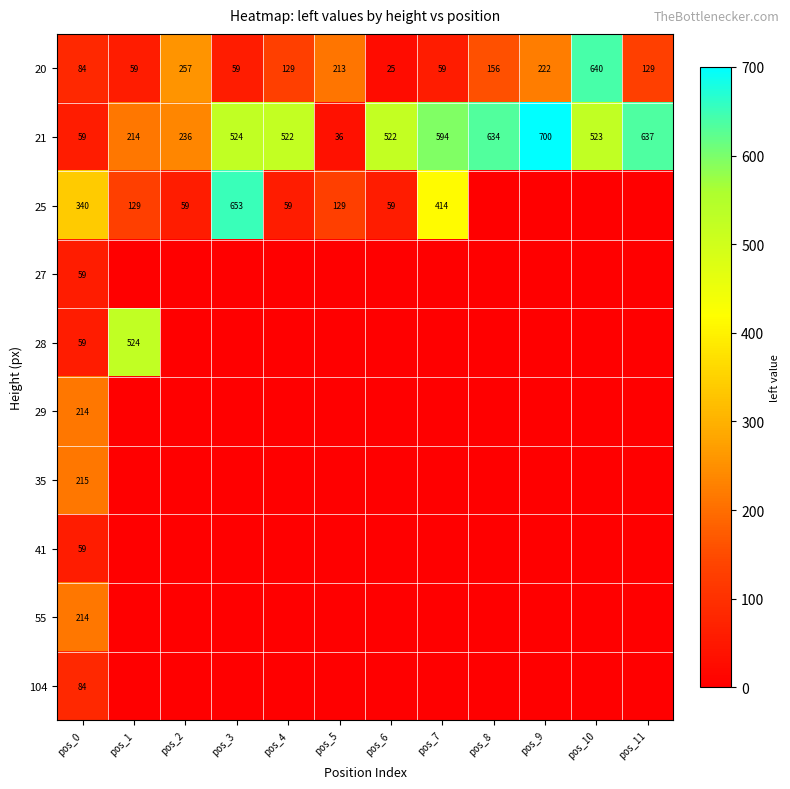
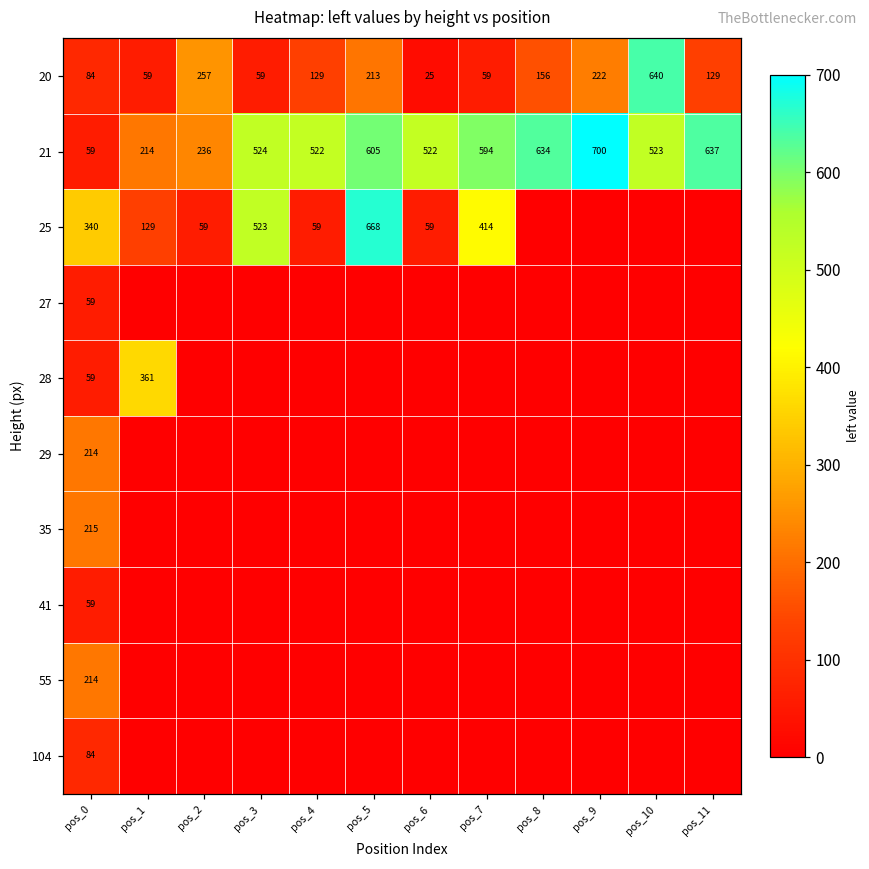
21, pos_5: 36 -> 605
25, pos_3: 653 -> 523
25, pos_5: 129 -> 668
28, pos_1: 524 -> 361
